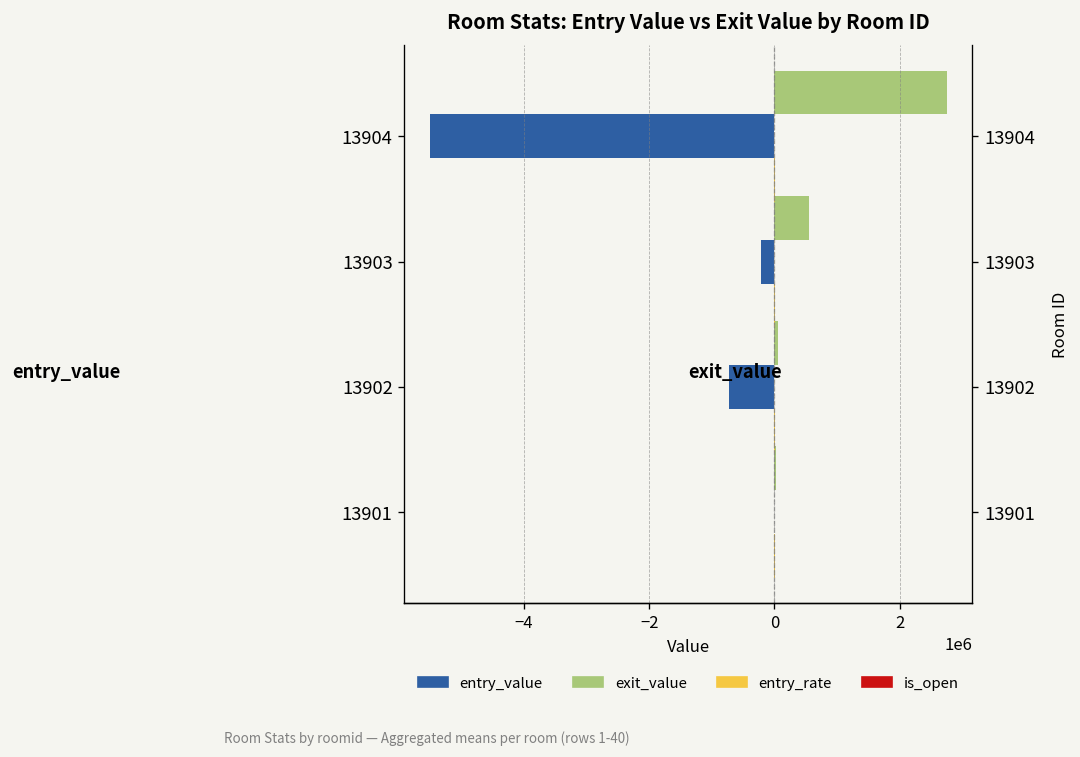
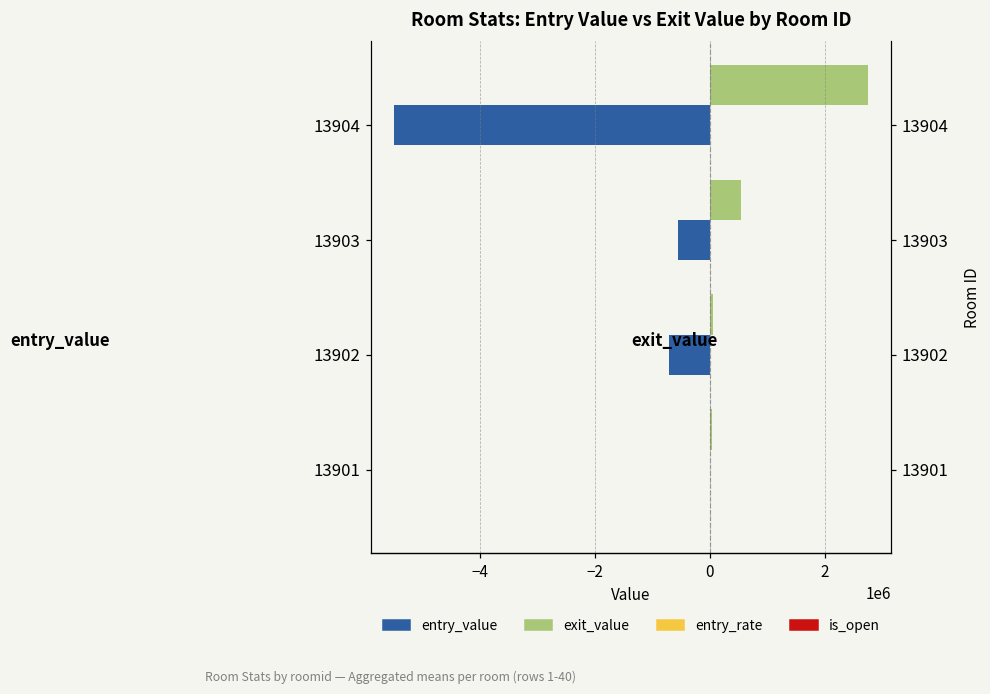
entry_value, 13903: -200000 -> -600000
